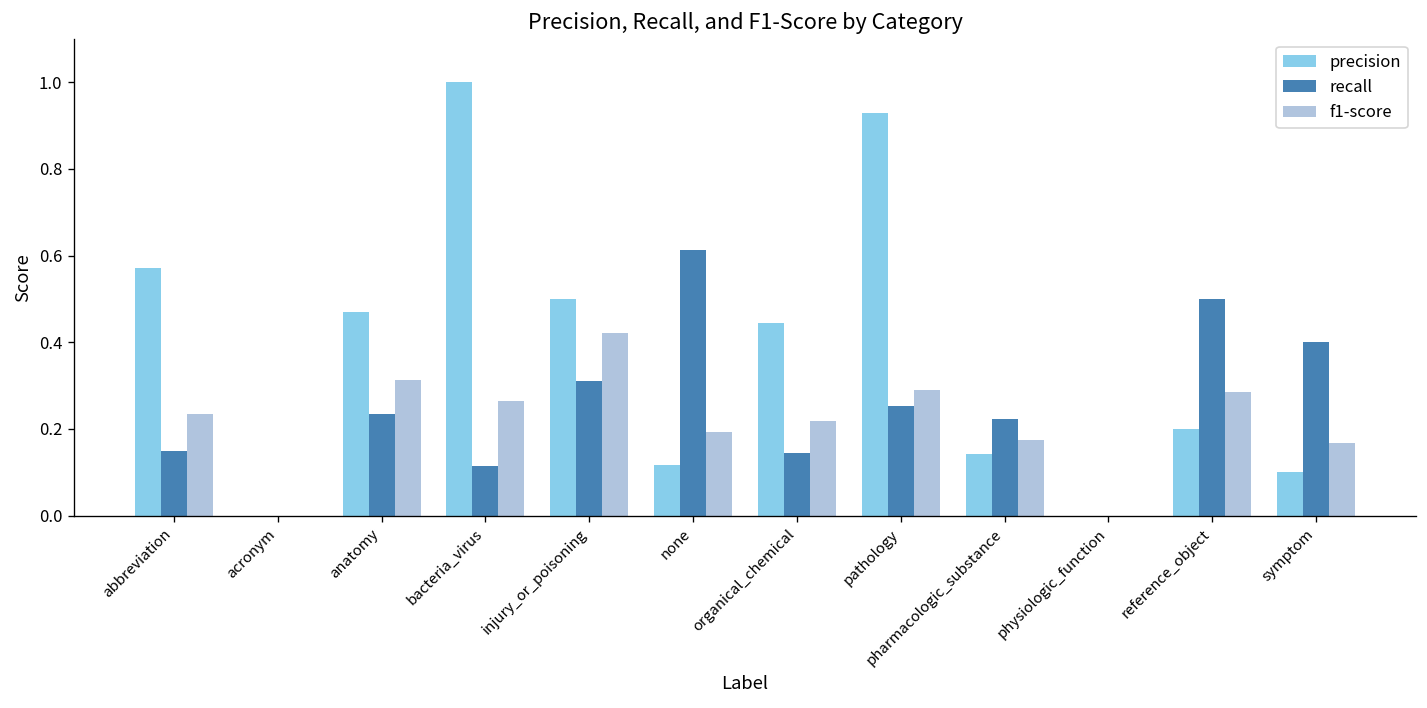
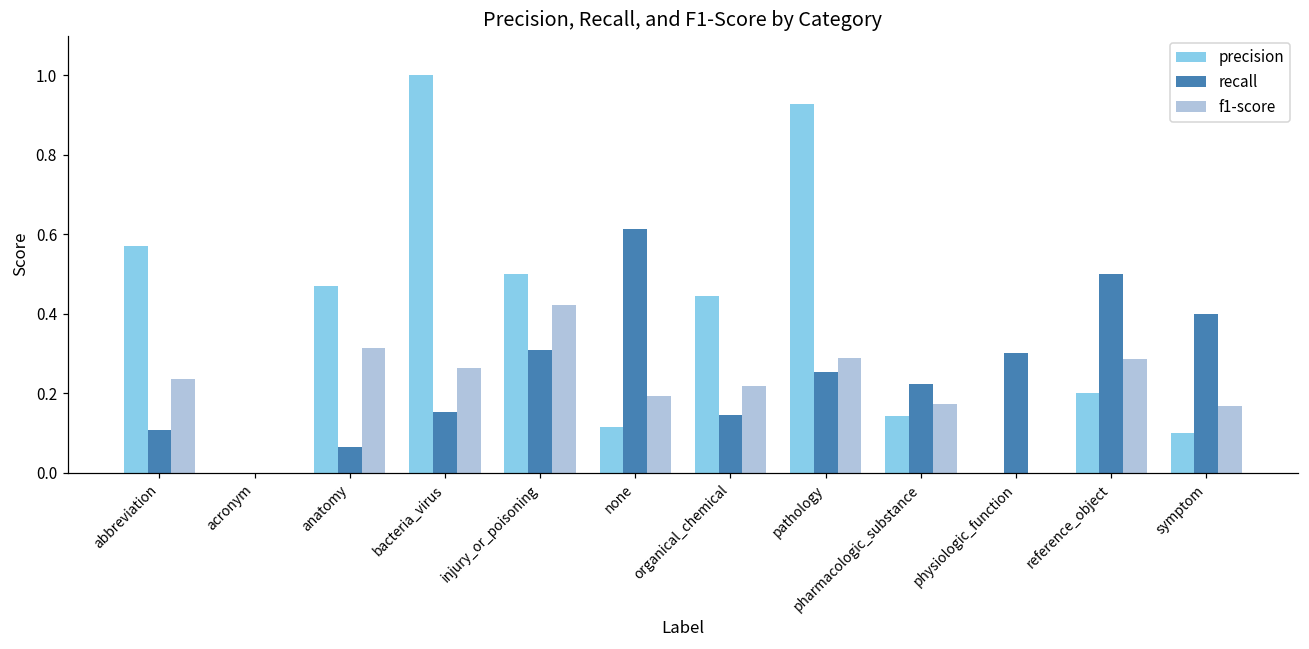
recall, abbreviation: 0.15 -> 0.11
recall, anatomy: 0.24 -> 0.06
recall, bacteria_virus: 0.11 -> 0.15
recall, physiologic_function: 0.0 -> 0.3
